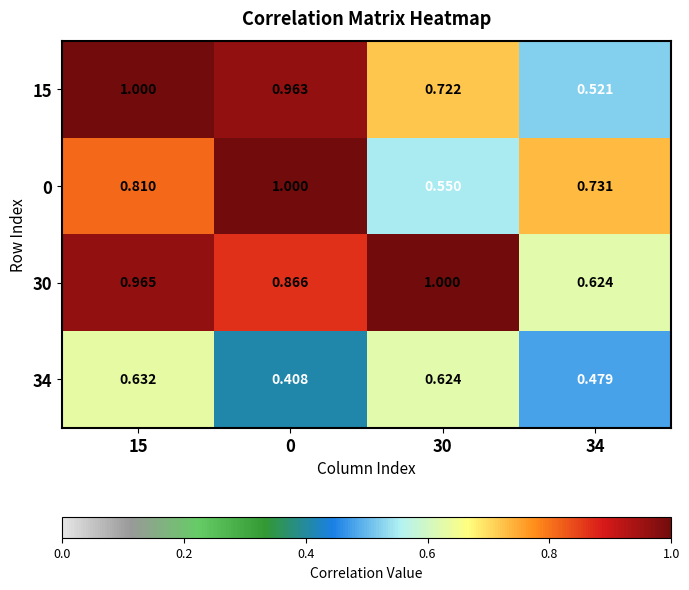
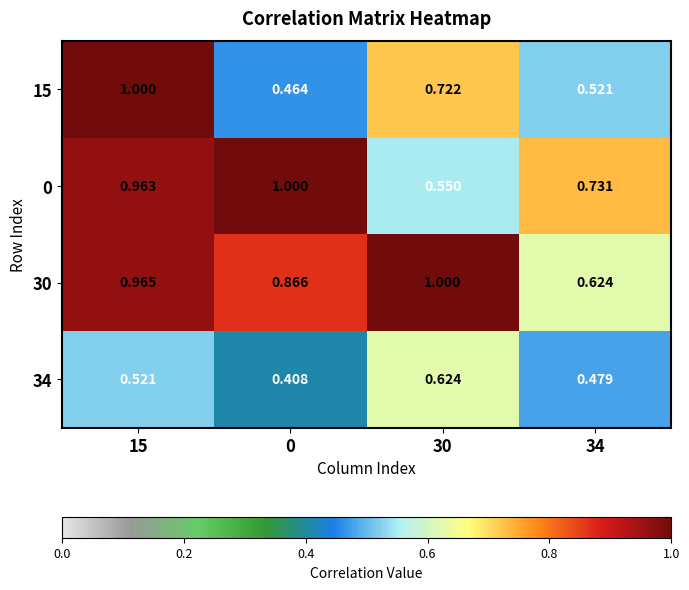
15, 0: 0.963 -> 0.464
0, 15: 0.810 -> 0.963
34, 15: 0.632 -> 0.521
